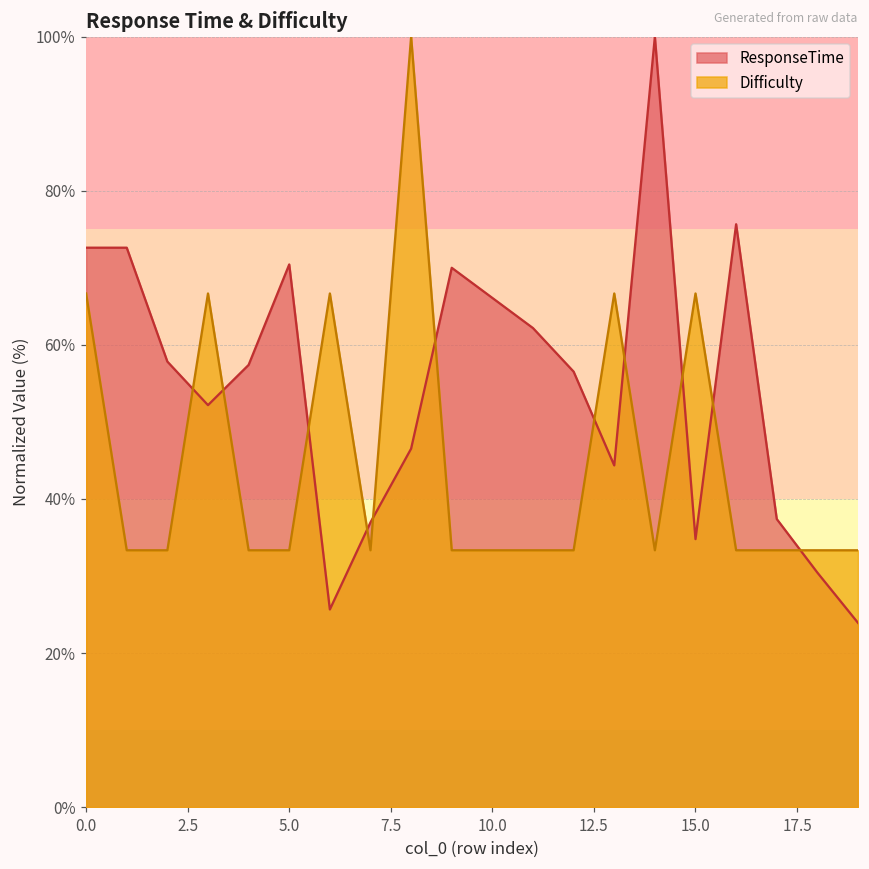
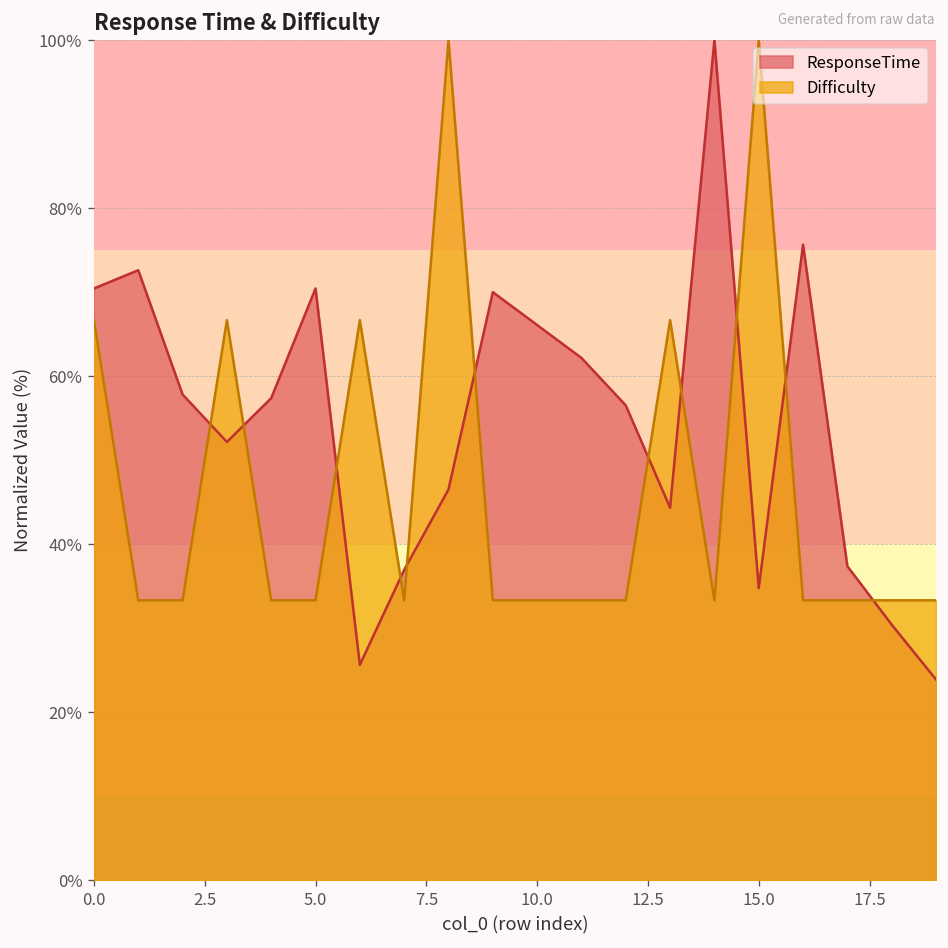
ResponseTime, 0.0: 73% -> 70%
Difficulty, 15.0: 67% -> 100%
